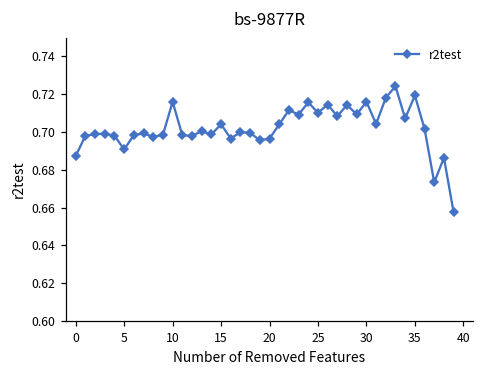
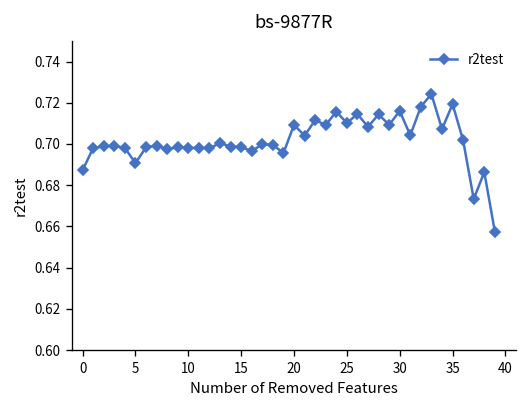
10: 0.716 -> 0.698
15: 0.704 -> 0.699
20: 0.697 -> 0.709
